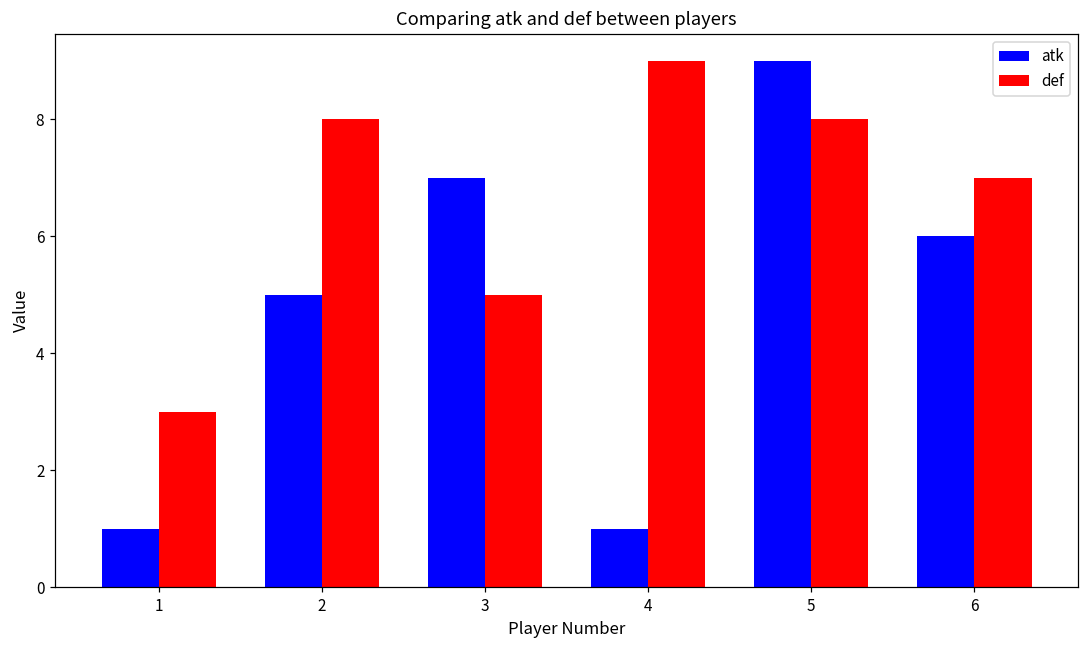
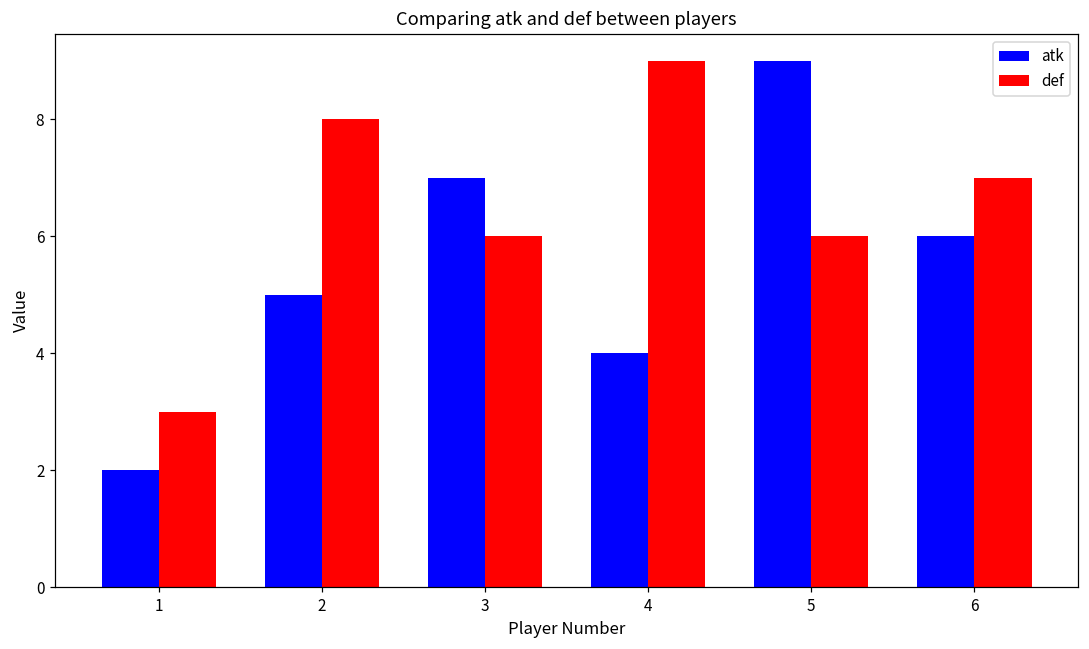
atk, 1: 1 -> 2
def, 3: 5 -> 6
atk, 4: 1 -> 4
def, 5: 8 -> 6
